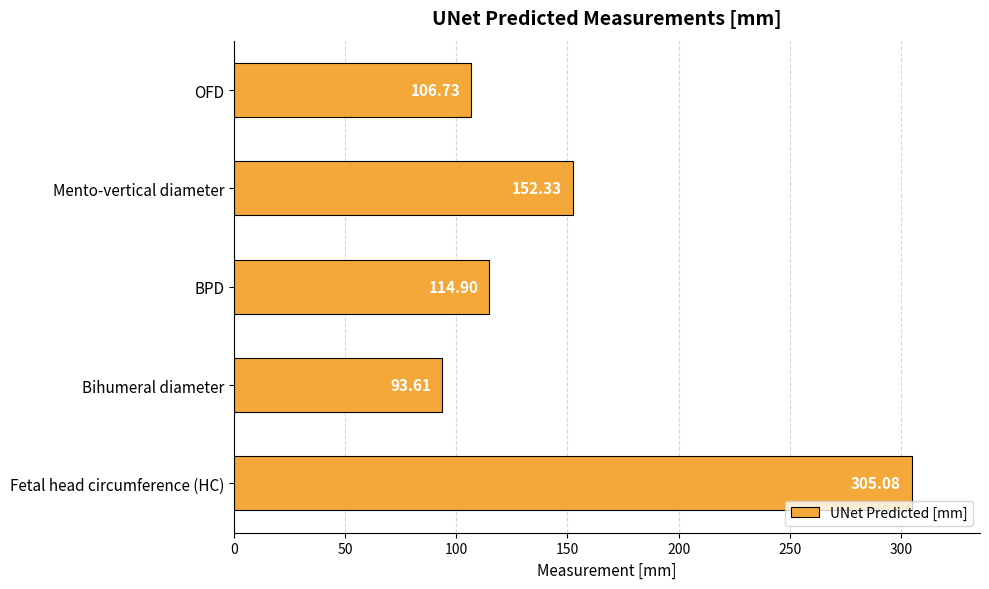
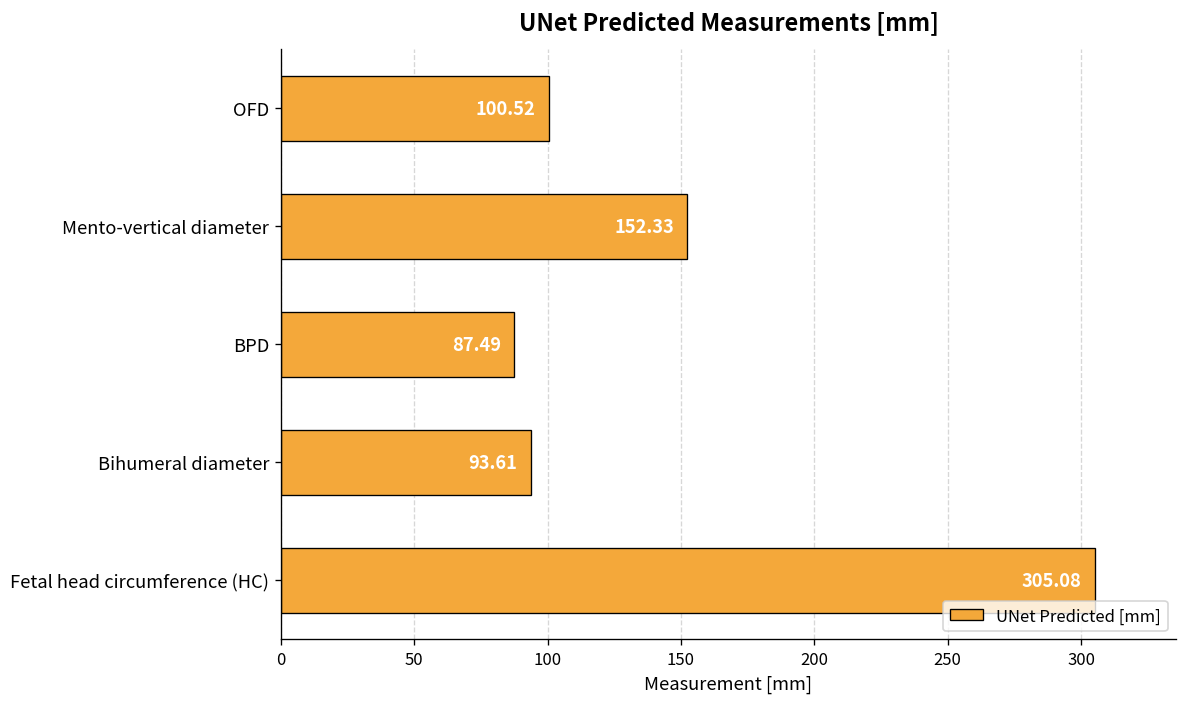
OFD: 106.73 -> 100.52
BPD: 114.90 -> 87.49
